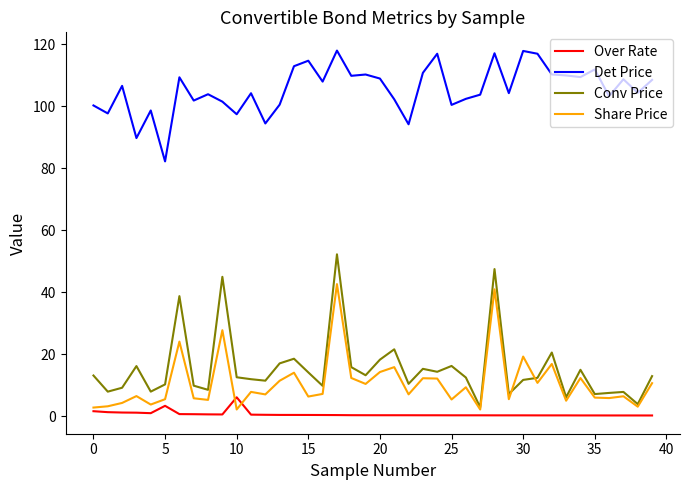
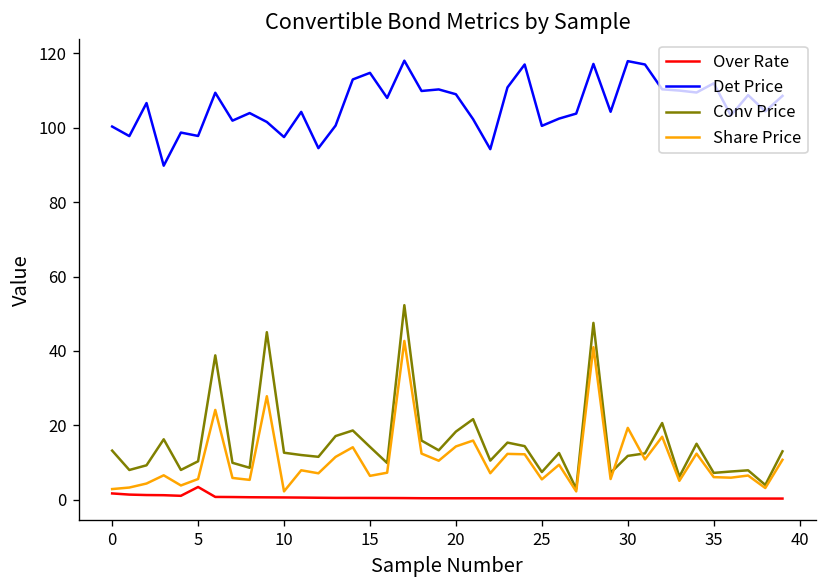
Det Price, 5: 82 -> 98
Over Rate, 10: 6 -> 1
Conv Price, 25: 16 -> 7
